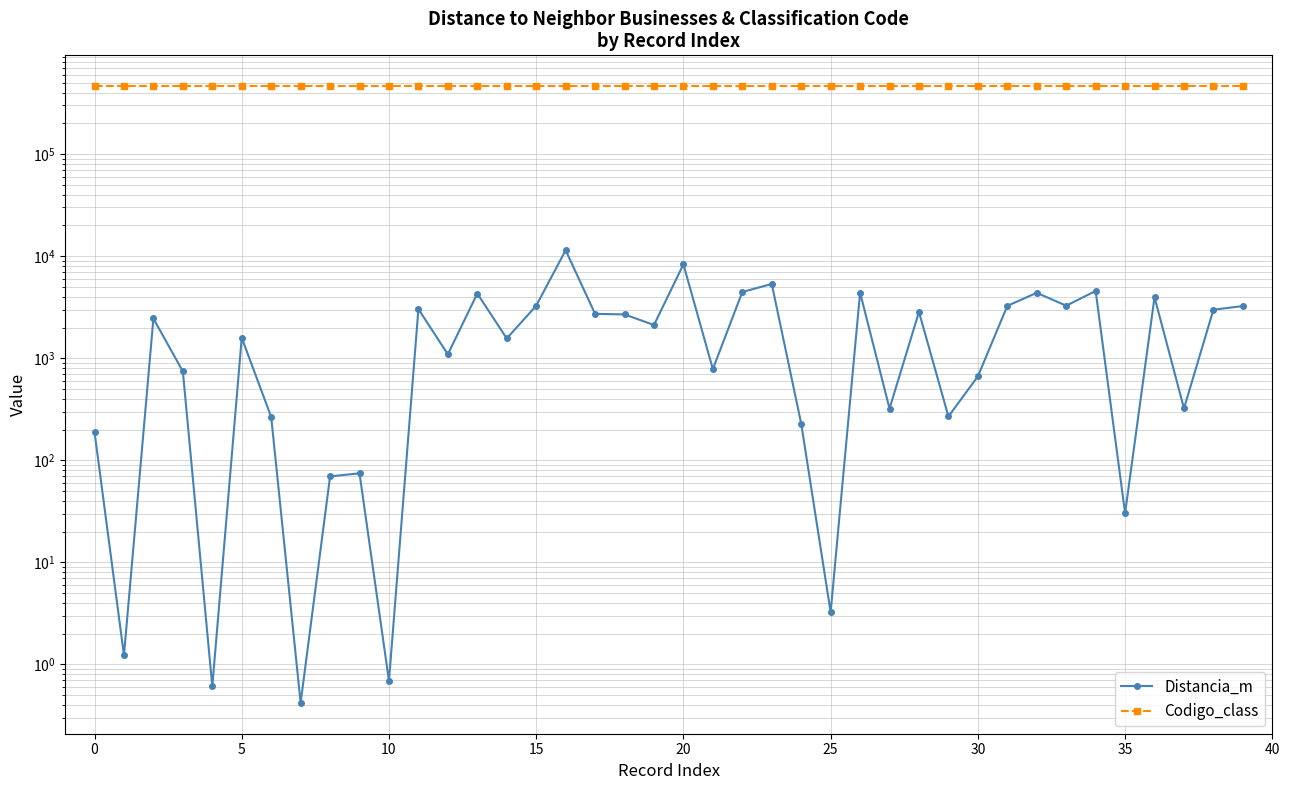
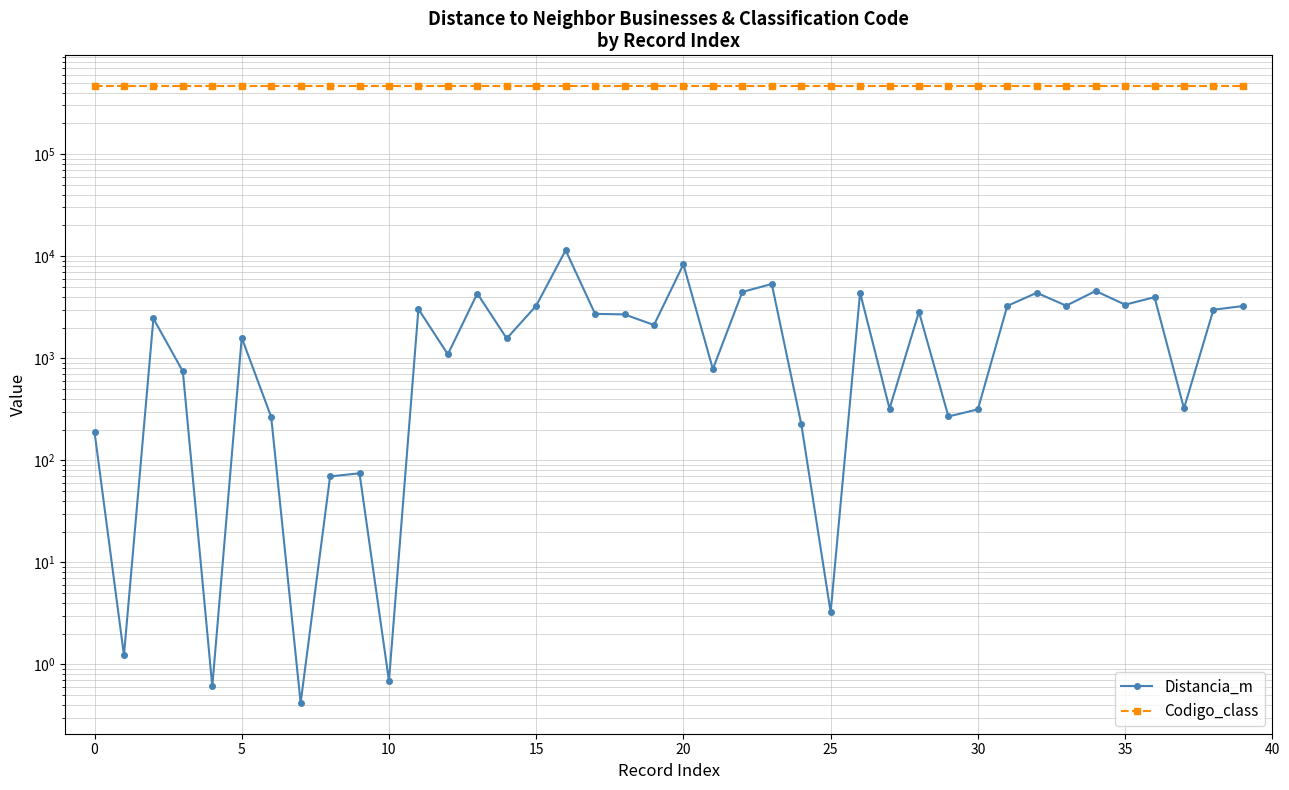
Distancia_m, 30: 700 -> 320
Distancia_m, 35: 30 -> 3300
